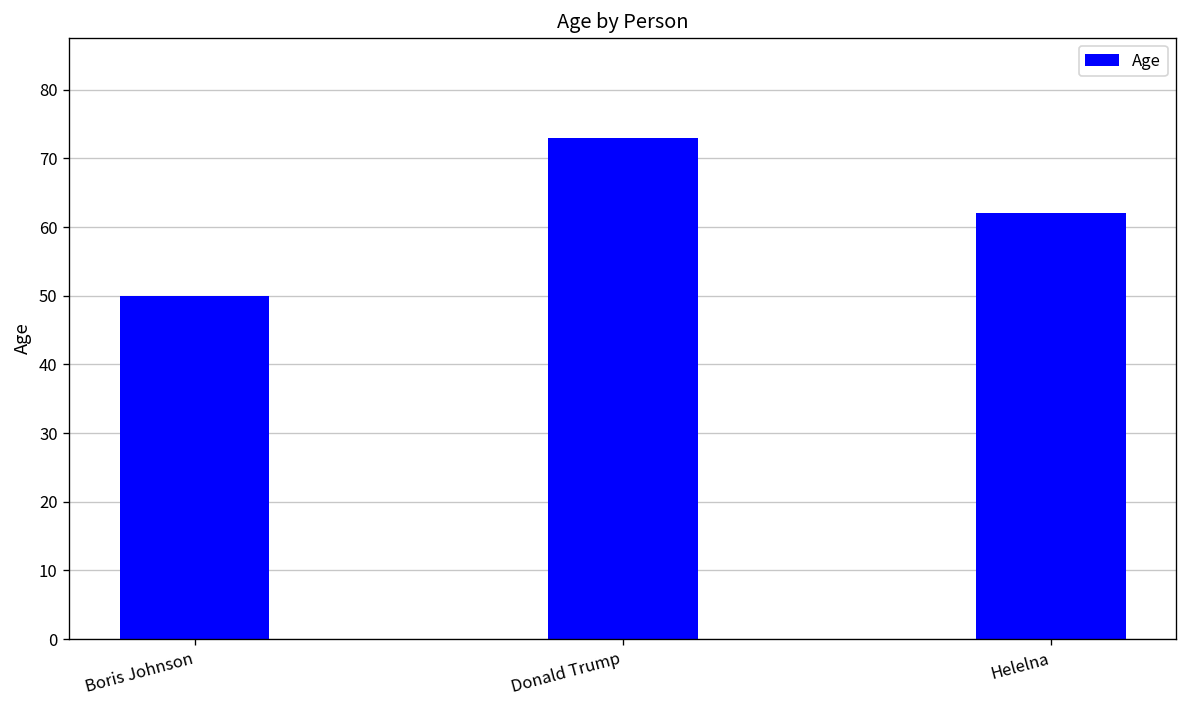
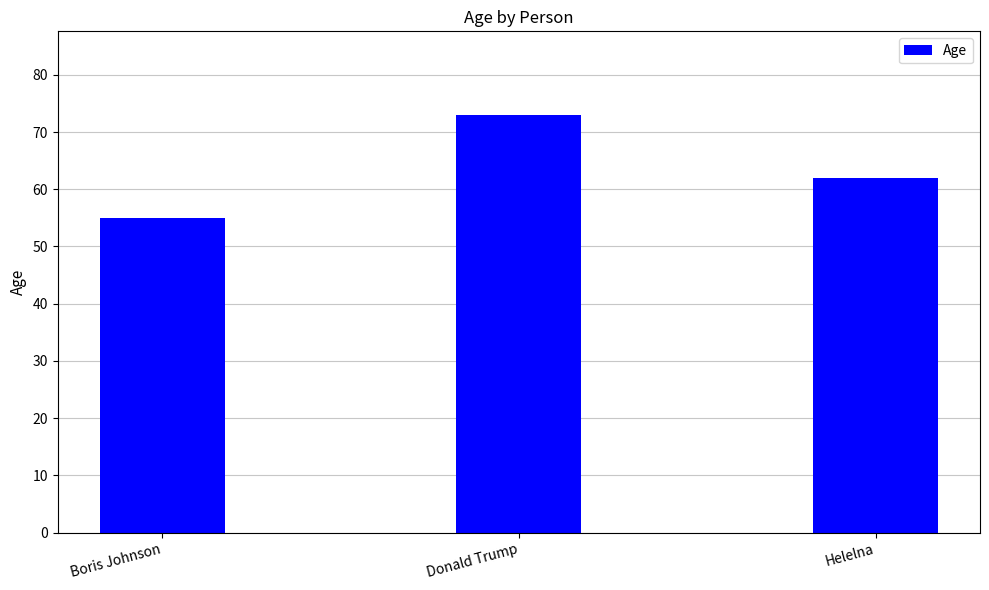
Boris Johnson: 50 -> 55
